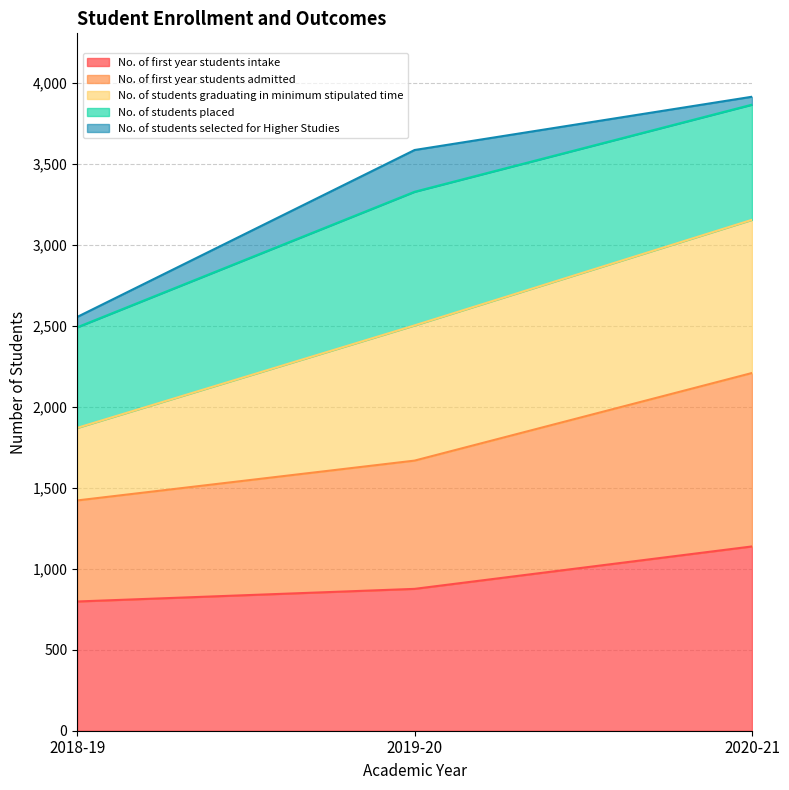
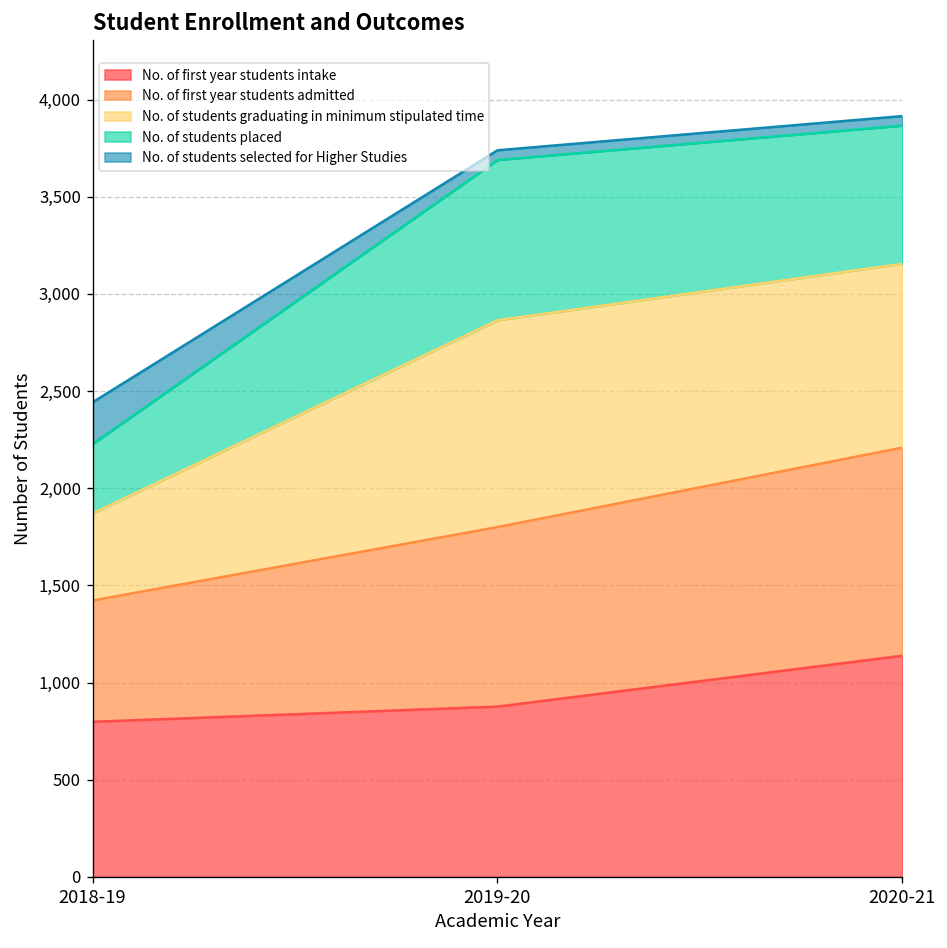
No. of students placed, 2018-19: 620 -> 360
No. of students selected for Higher Studies, 2018-19: 60 -> 220
No. of first year students admitted, 2019-20: 790 -> 920
No. of students graduating in minimum stipulated time, 2019-20: 840 -> 1,060
No. of students selected for Higher Studies, 2019-20: 260 -> 50
